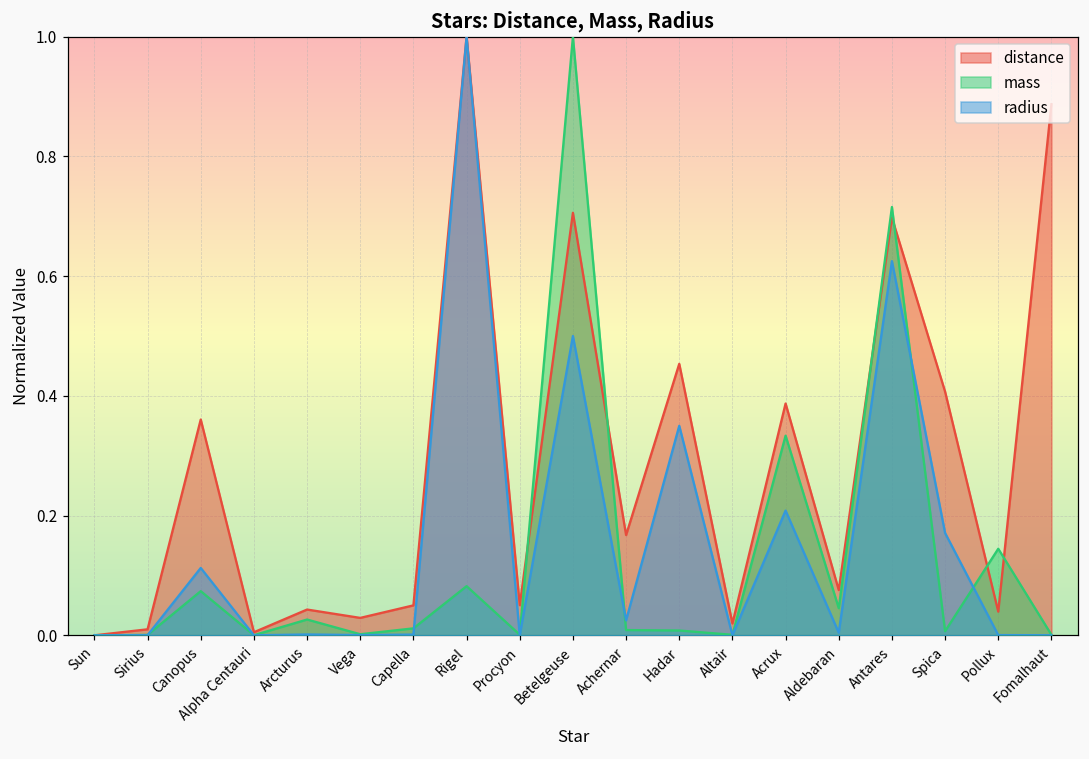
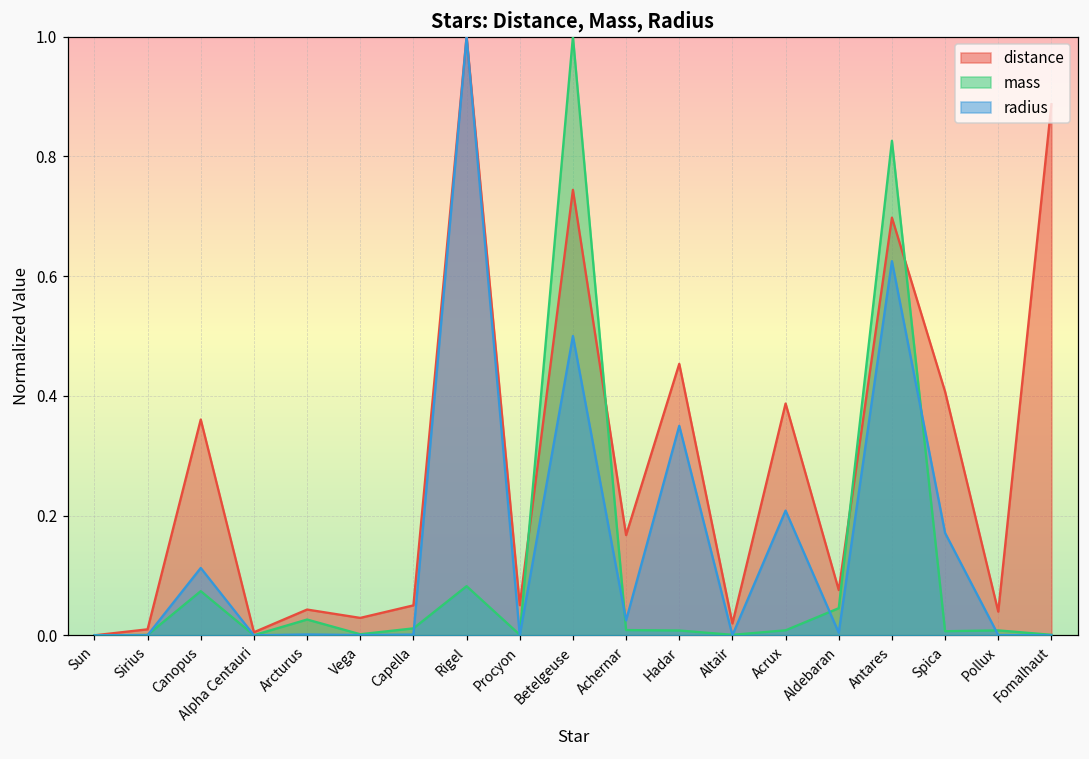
distance, Betelgeuse: 0.71 -> 0.74
mass, Acrux: 0.33 -> 0.01
mass, Antares: 0.72 -> 0.83
mass, Pollux: 0.14 -> 0.01
